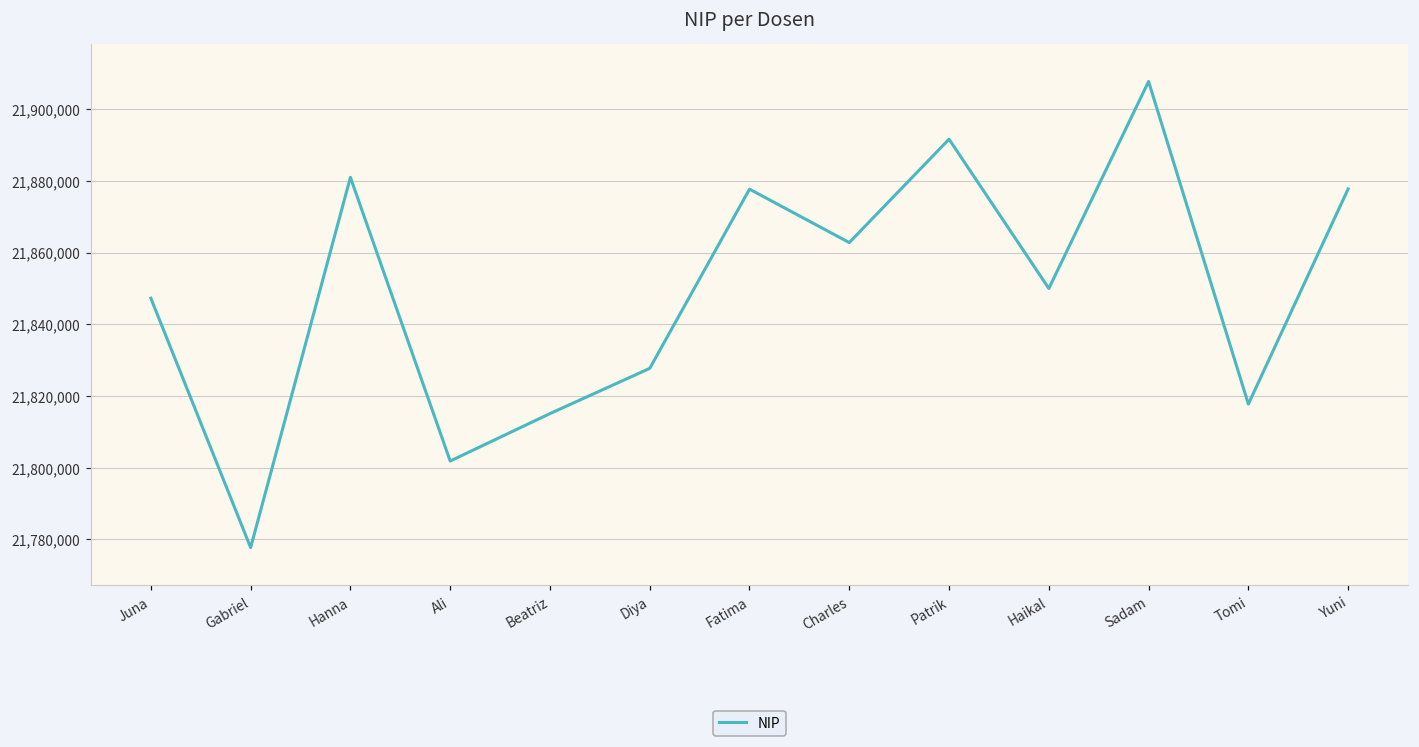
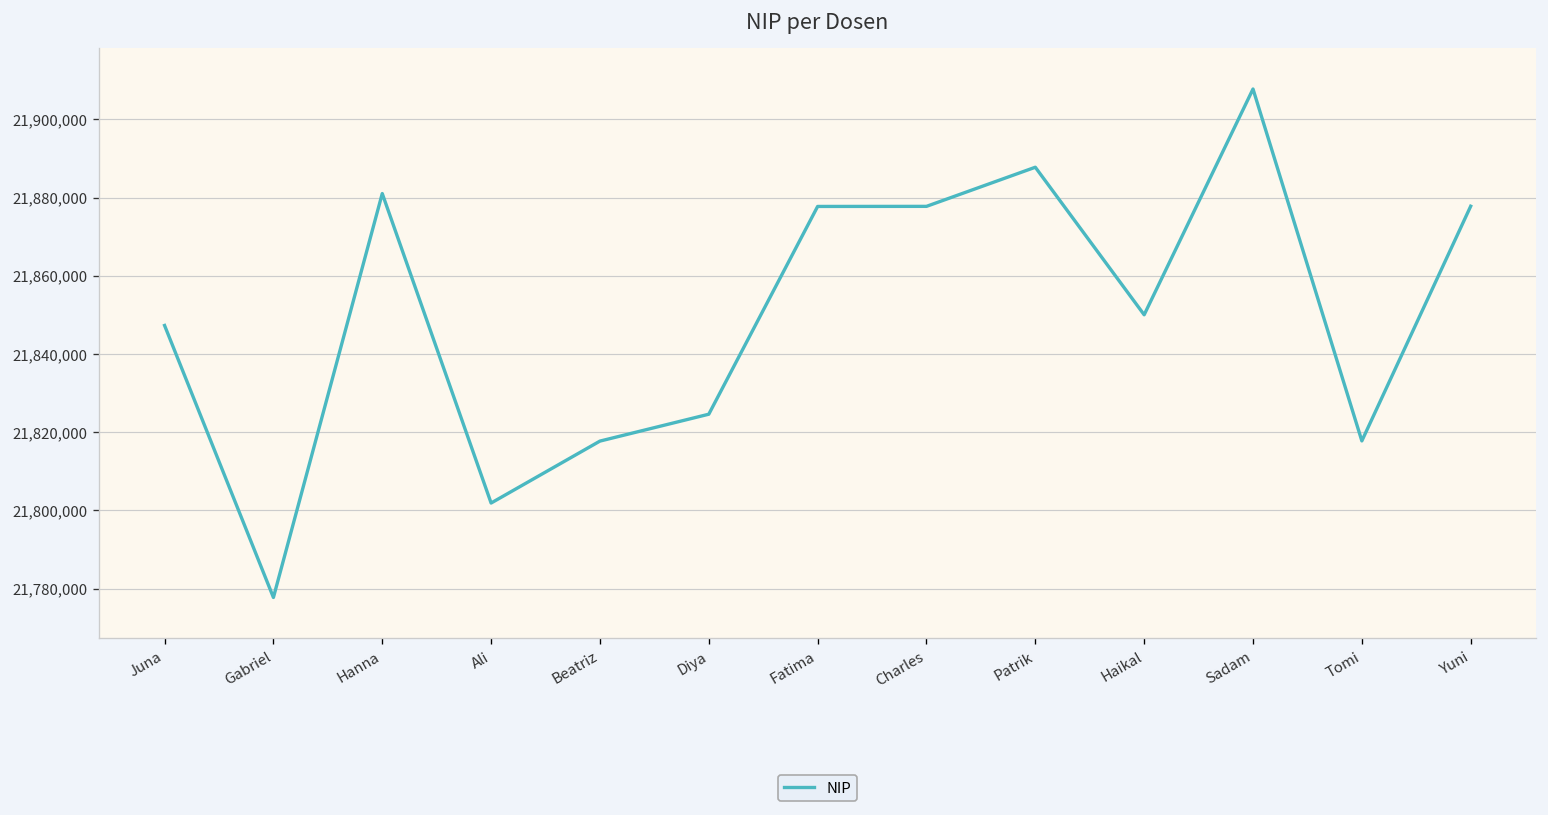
Beatriz: 21,815,000 -> 21,818,000
Diya: 21,828,000 -> 21,825,000
Charles: 21,863,000 -> 21,878,000
Patrik: 21,892,000 -> 21,888,000
